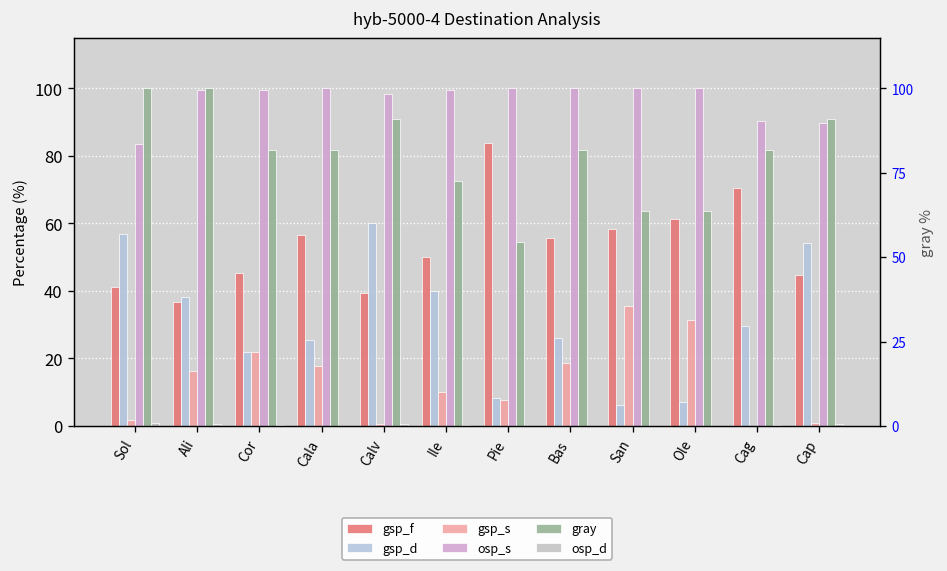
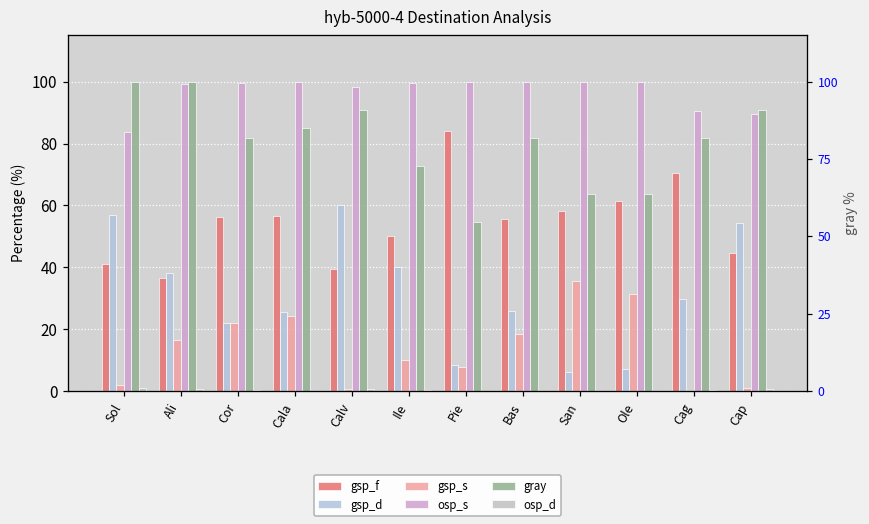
gsp_f, Cor: 45 -> 56
gsp_s, Cala: 18 -> 24
gray, Cala: 82 -> 85
